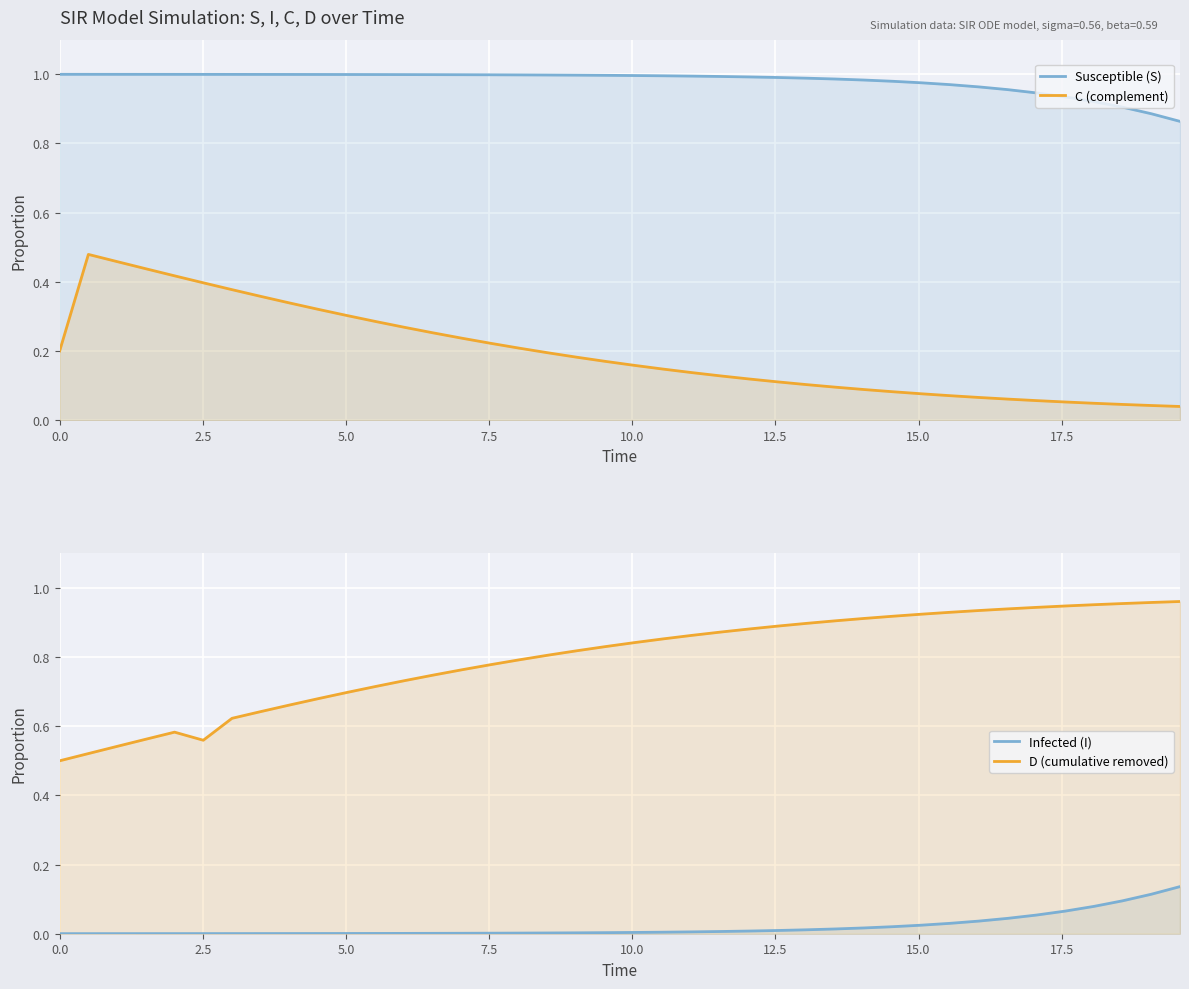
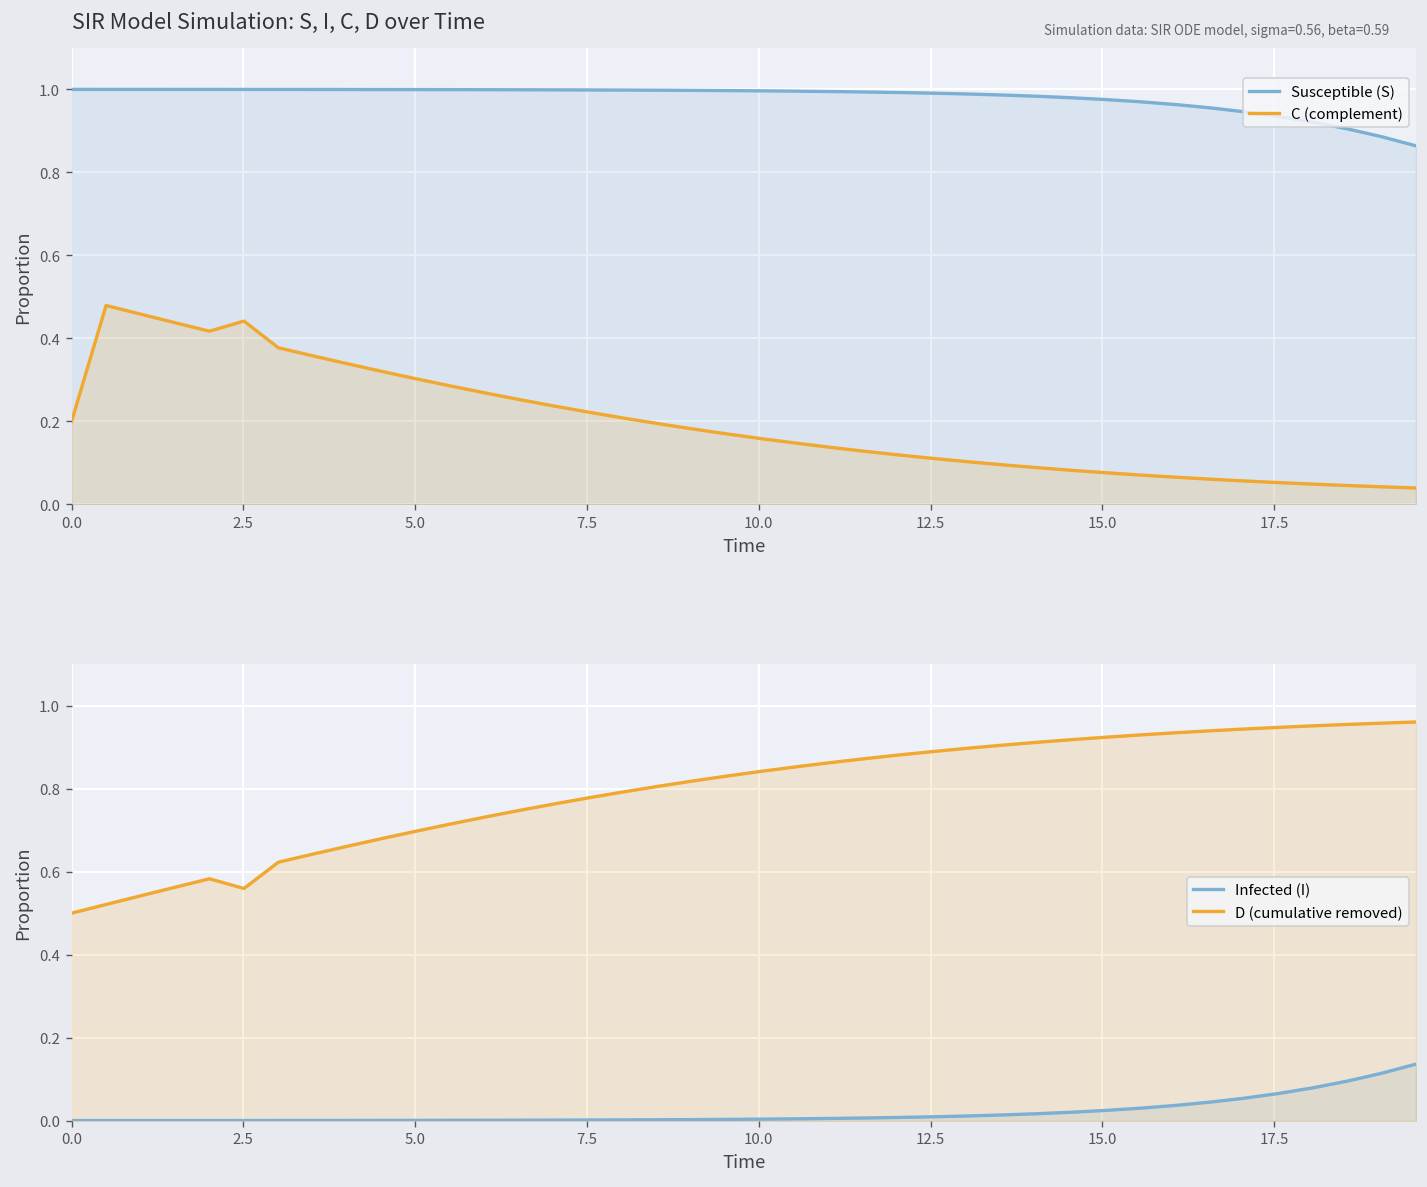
SIR Model Simulation: S, I, C, D over Time, C (complement), 2.5: 0.40 -> 0.44
